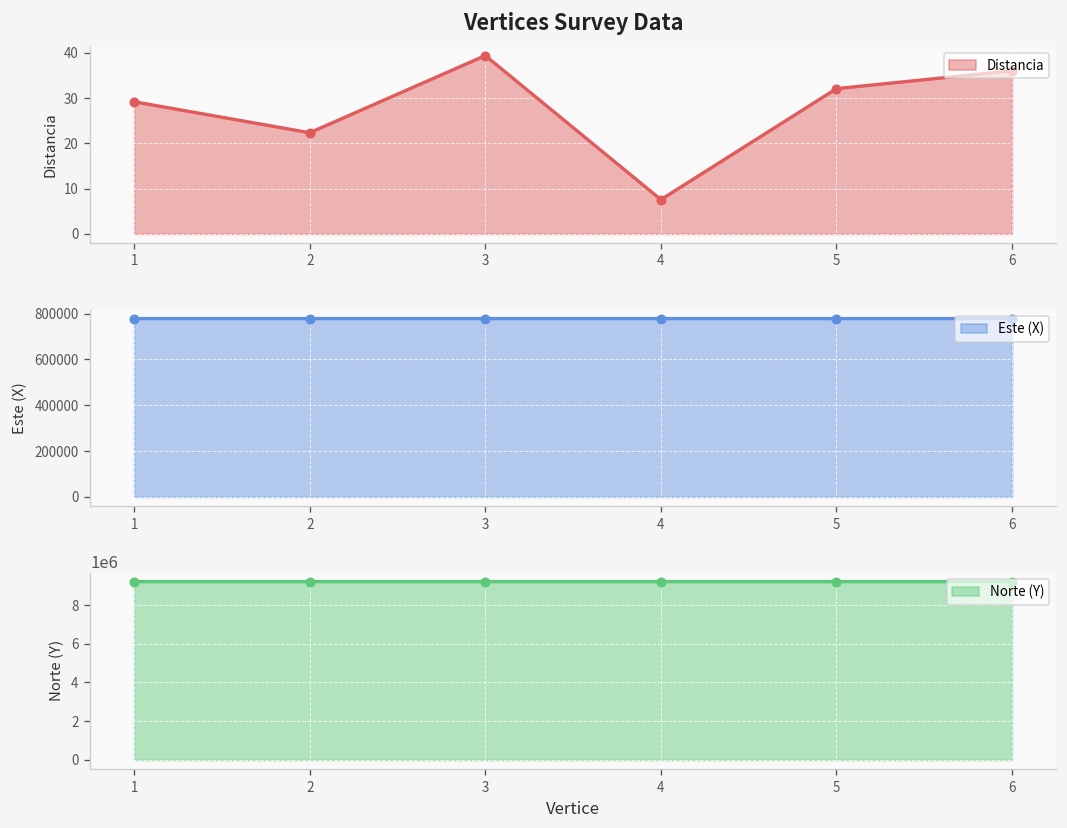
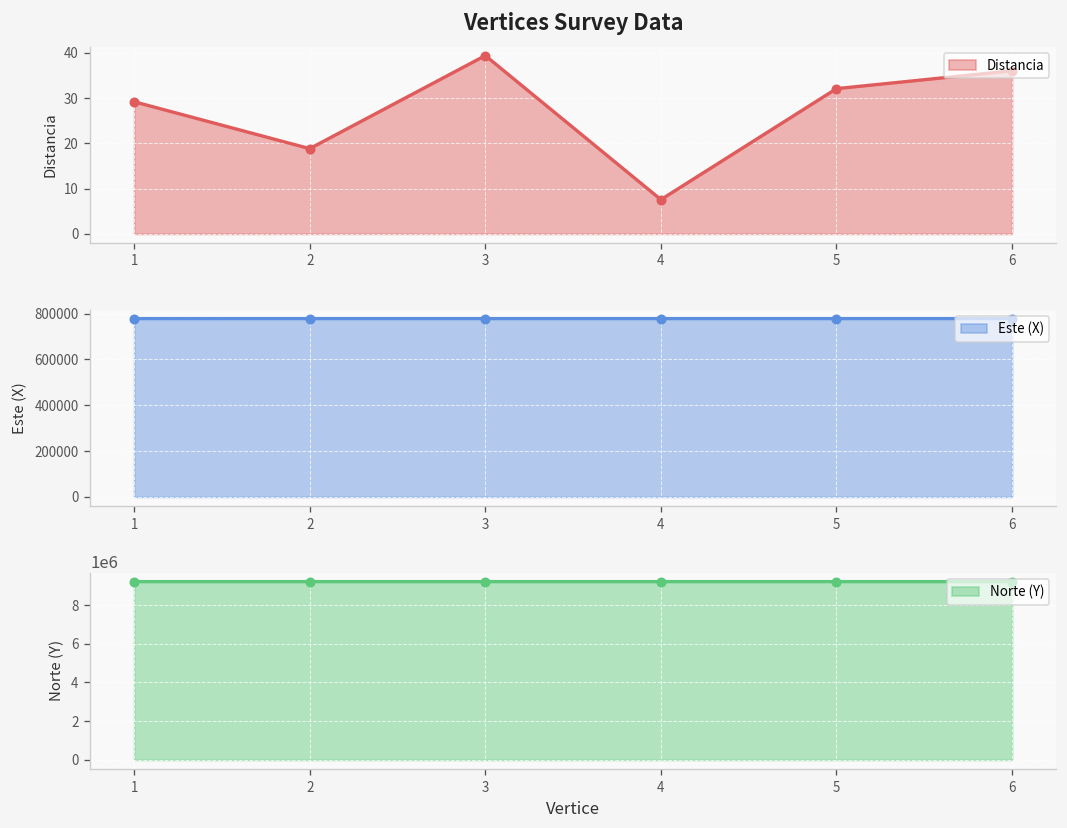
Vertices Survey Data, 2: 22 -> 19
